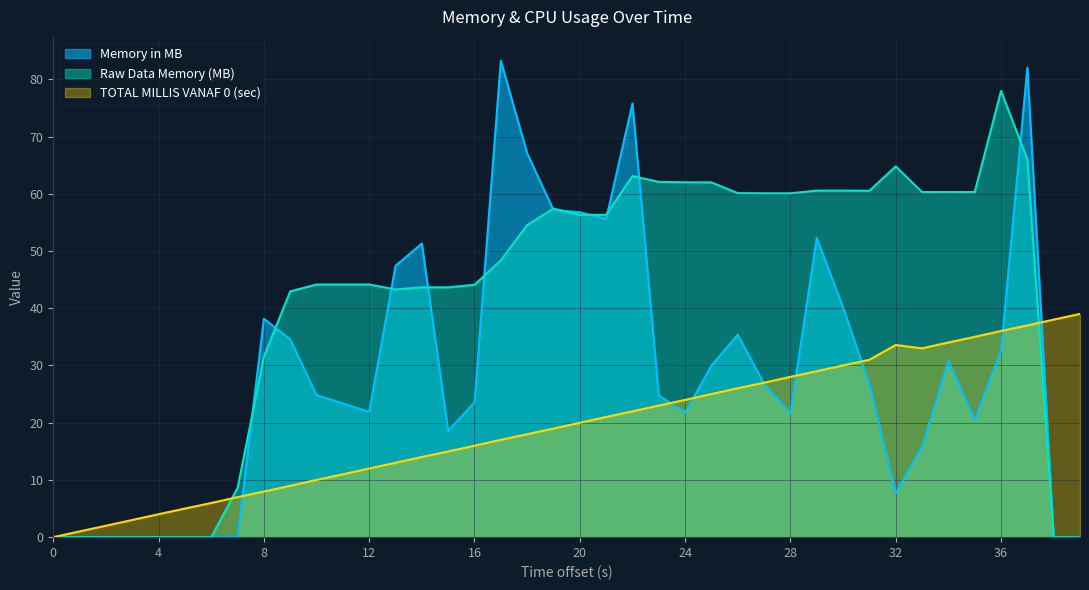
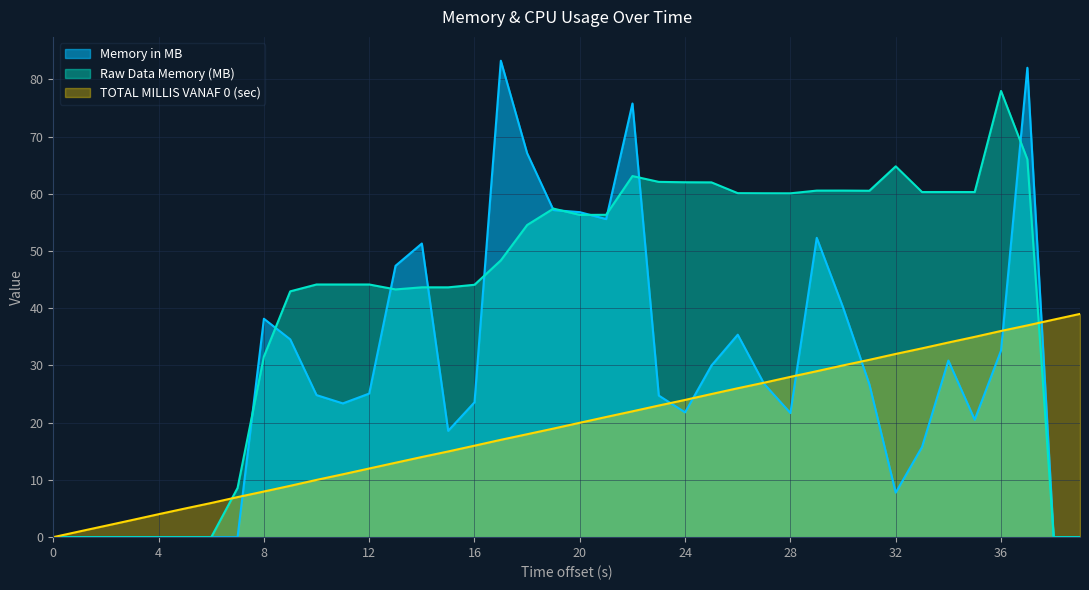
Memory in MB, 12: 22 -> 25
TOTAL MILLIS VANAF 0 (sec), 32: 34 -> 32
